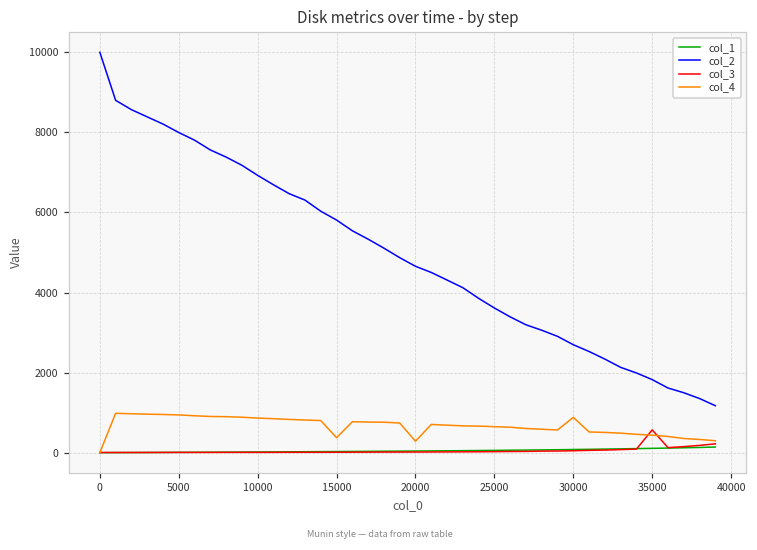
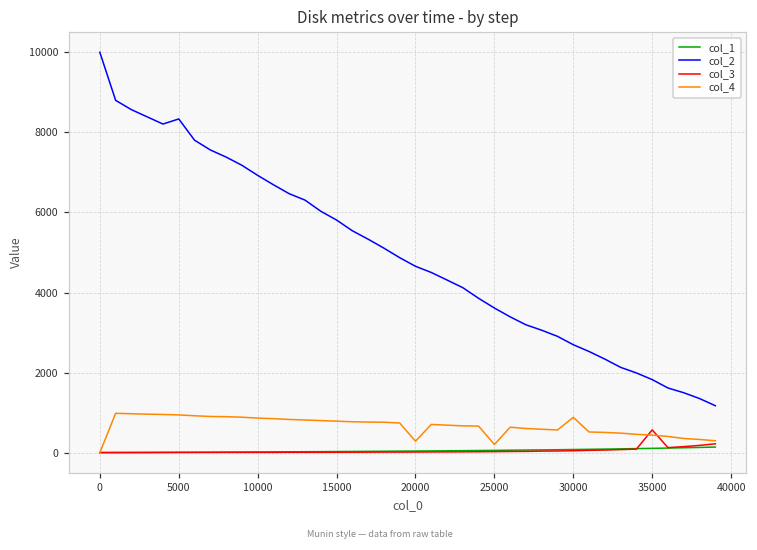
col_2, 5000: 8000 -> 8300
col_4, 15000: 400 -> 800
col_4, 25000: 600 -> 200
